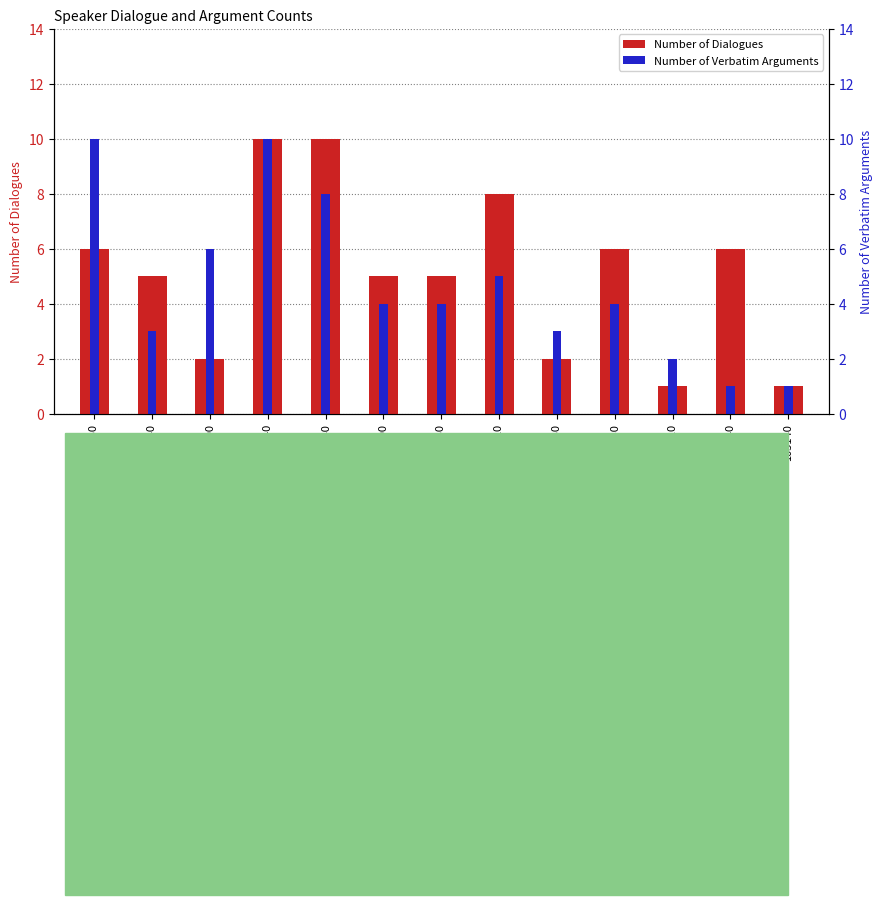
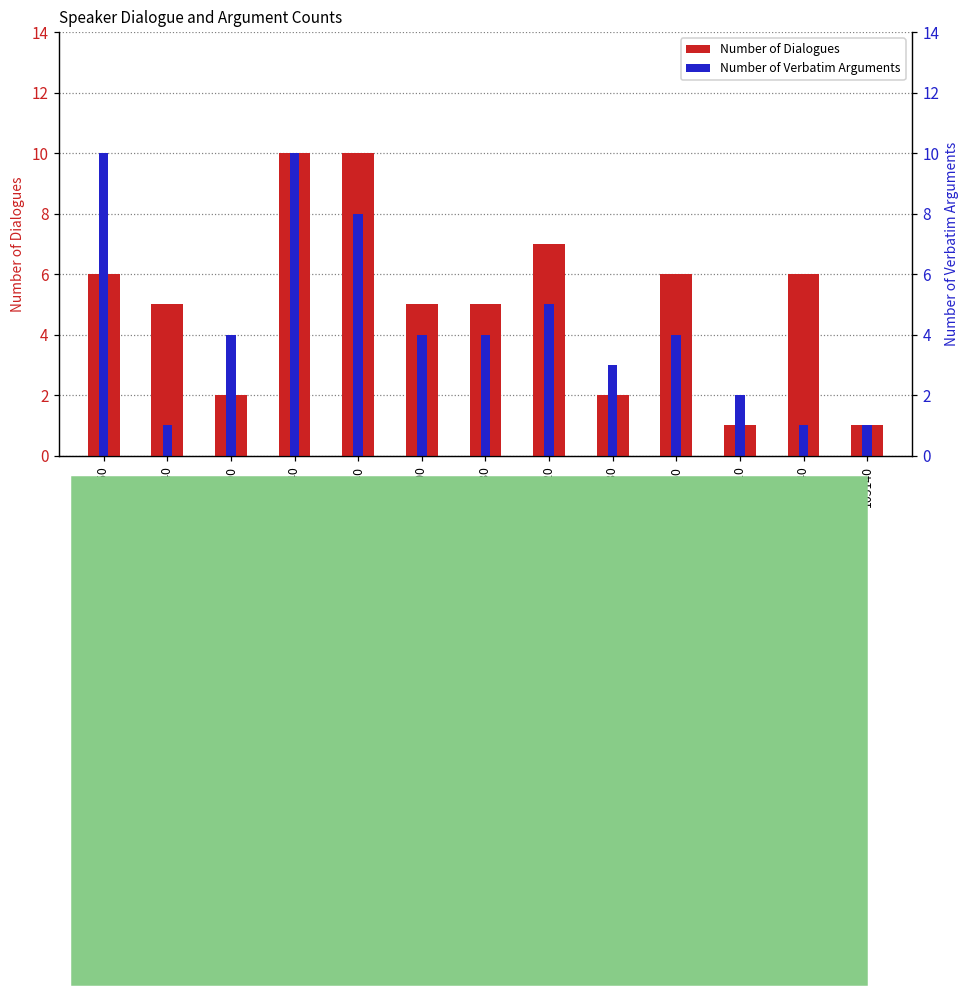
Number of Verbatim Arguments, 483040: 3 -> 1
Number of Verbatim Arguments, 104900: 6 -> 4
Number of Dialogues, 484320: 8 -> 7
